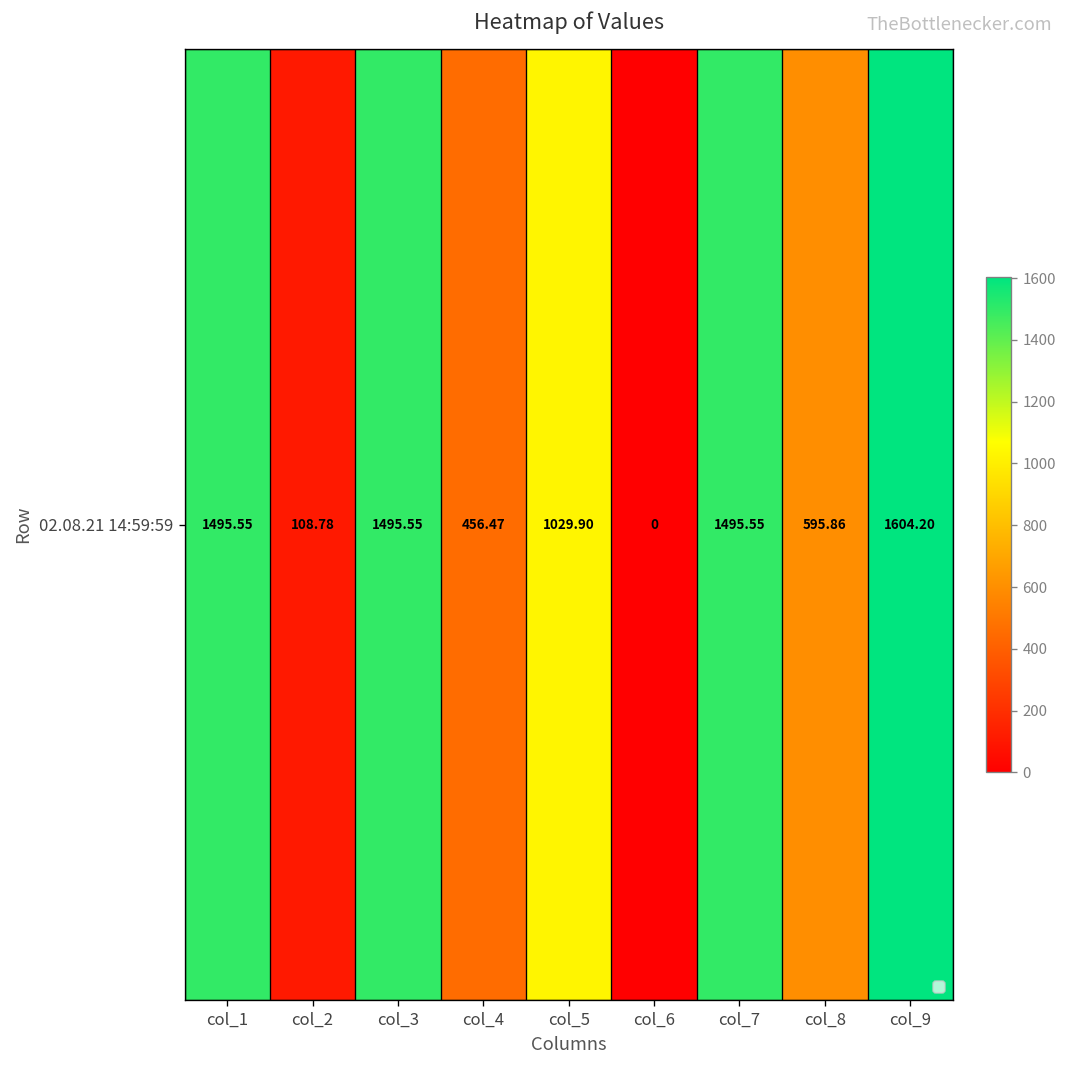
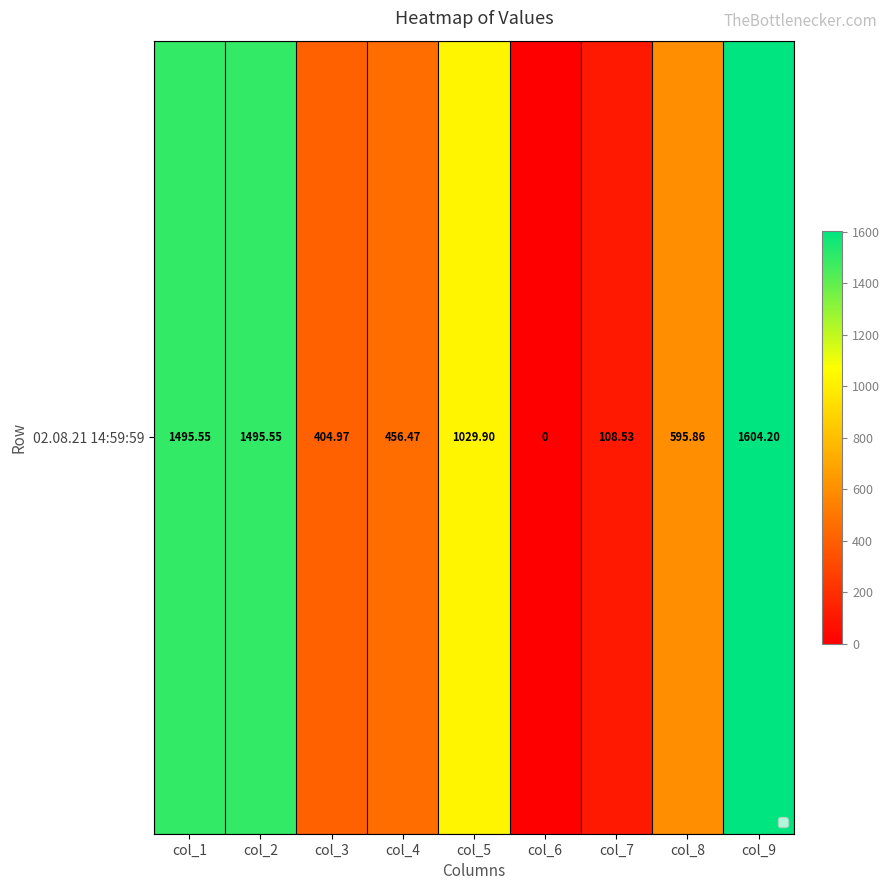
02.08.21 14:59:59, col_2: 108.78 -> 1495.55
02.08.21 14:59:59, col_3: 1495.55 -> 404.97
02.08.21 14:59:59, col_7: 1495.55 -> 108.53
